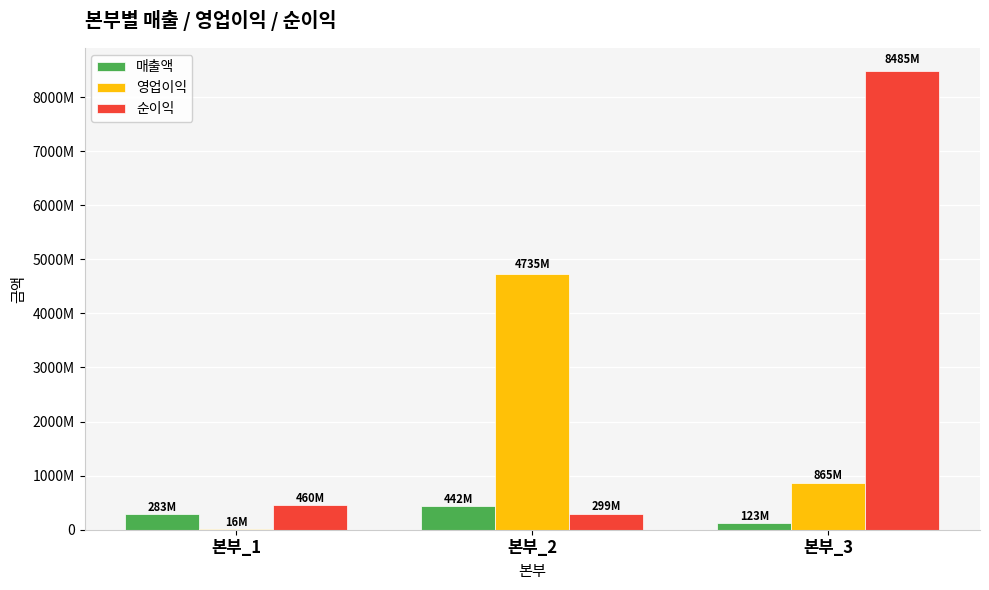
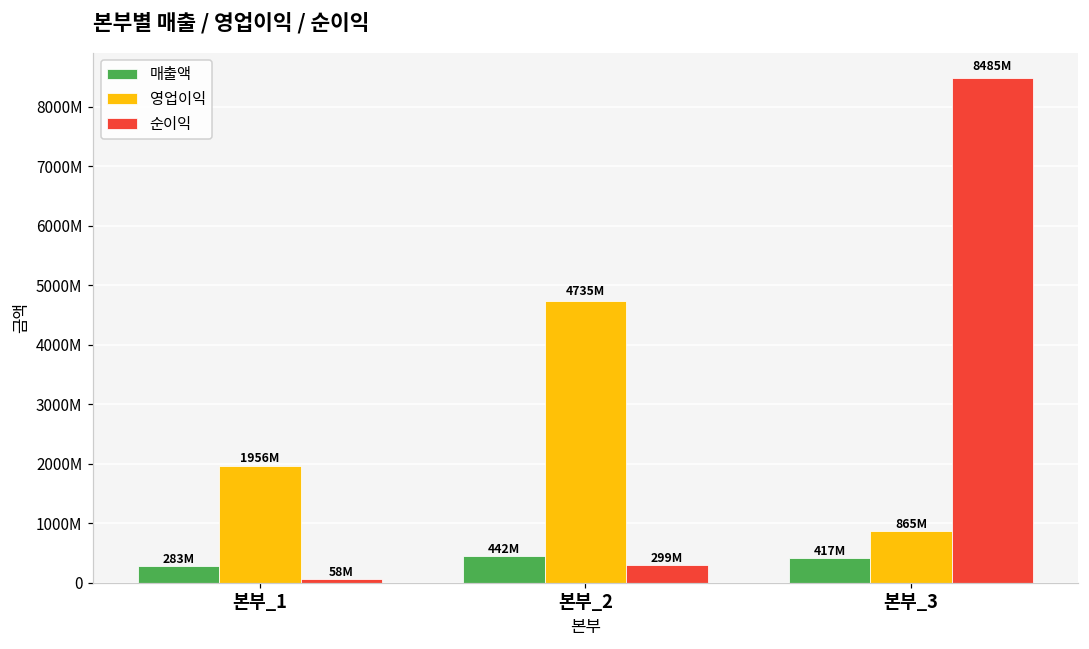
영업이익, 본부_1: 16M -> 1956M
순이익, 본부_1: 460M -> 58M
매출액, 본부_3: 123M -> 417M
